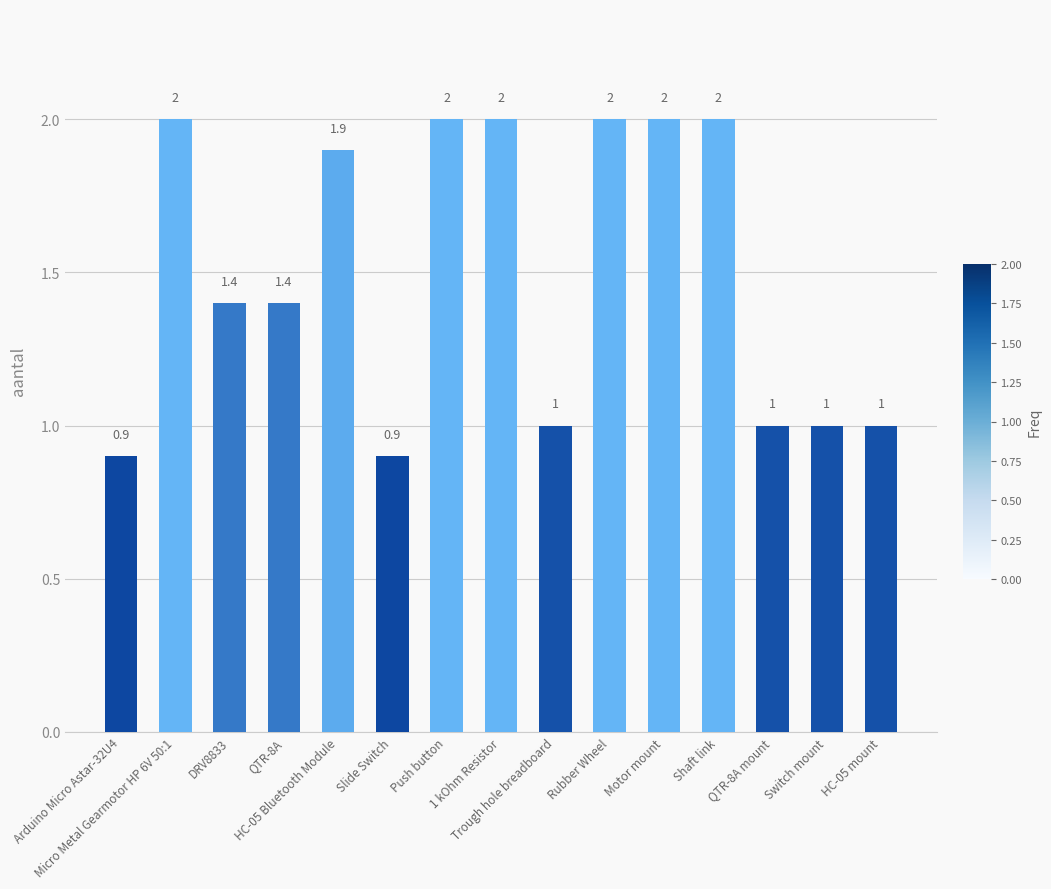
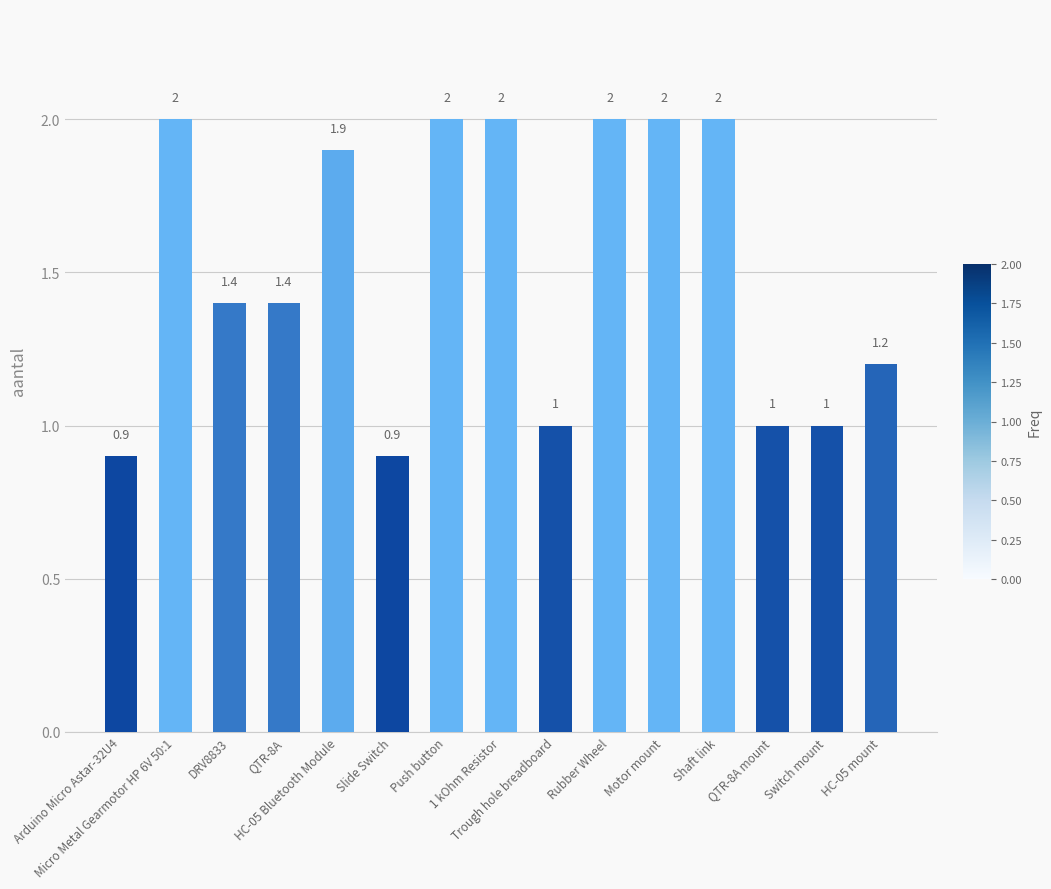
HC-05 mount: 1 -> 1.2
